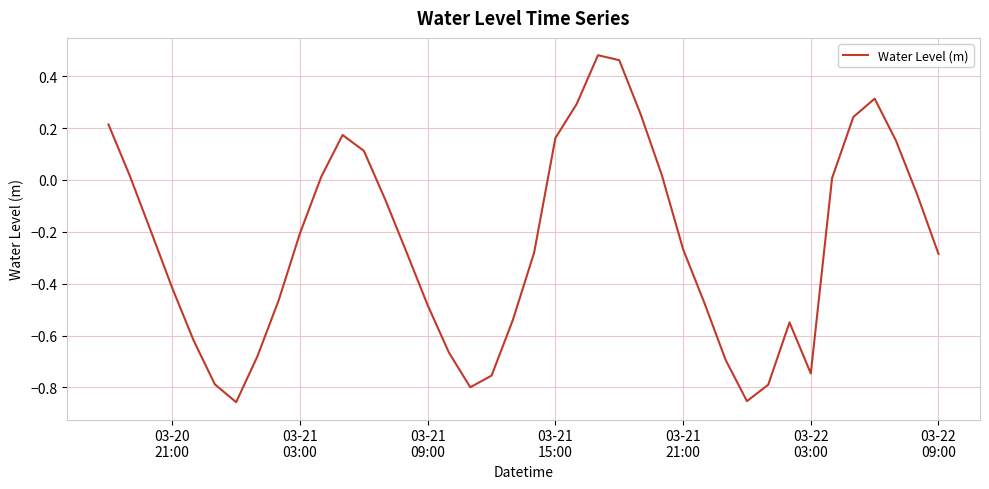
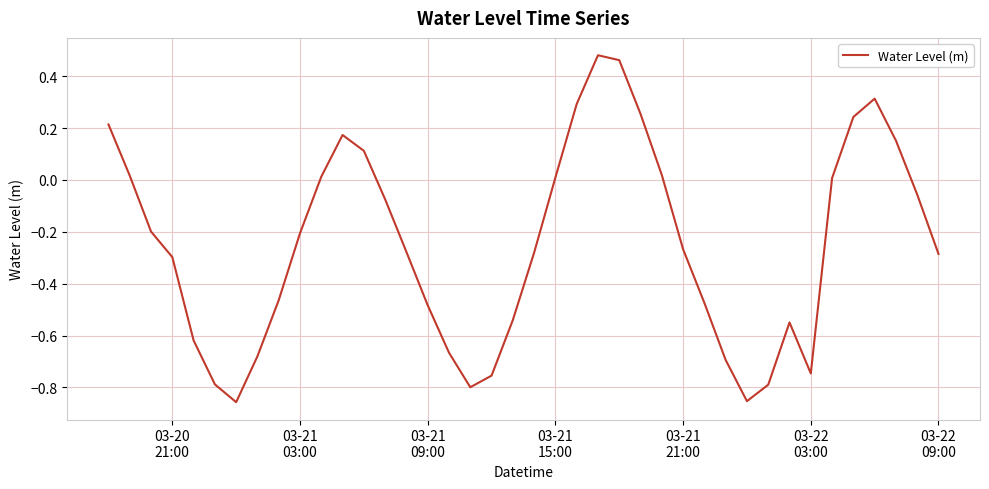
03-20 21:00: -0.42 -> -0.30
03-21 15:00: 0.16 -> 0.01
